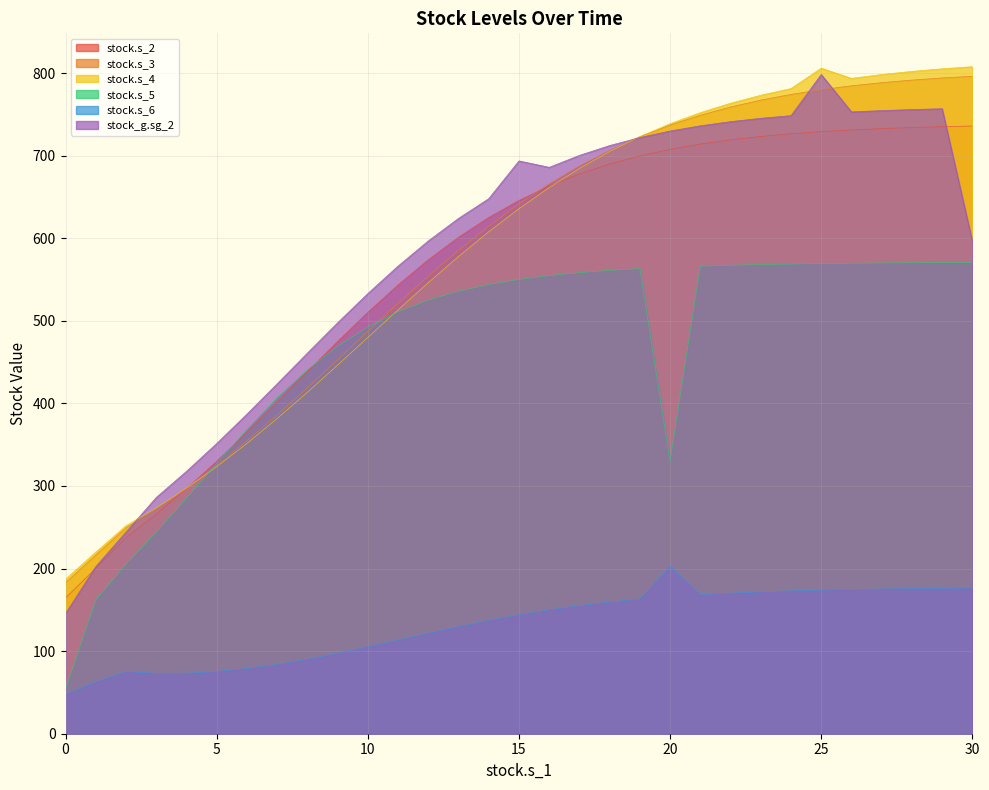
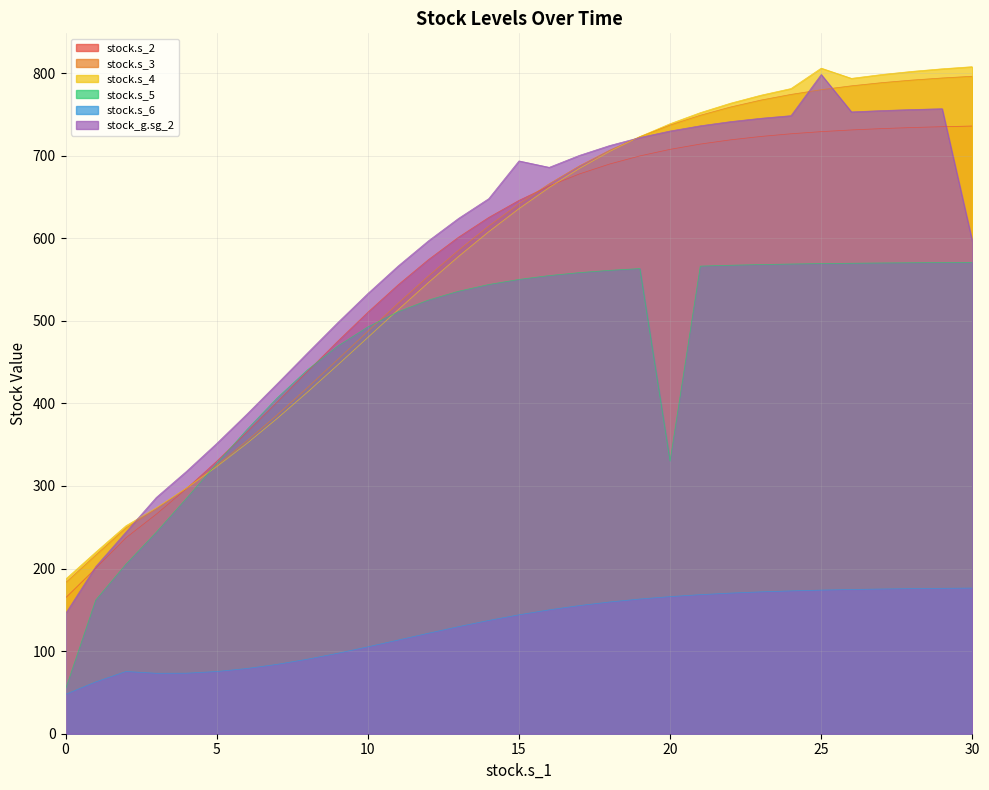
stock.s_6, 20: 200 -> 170
